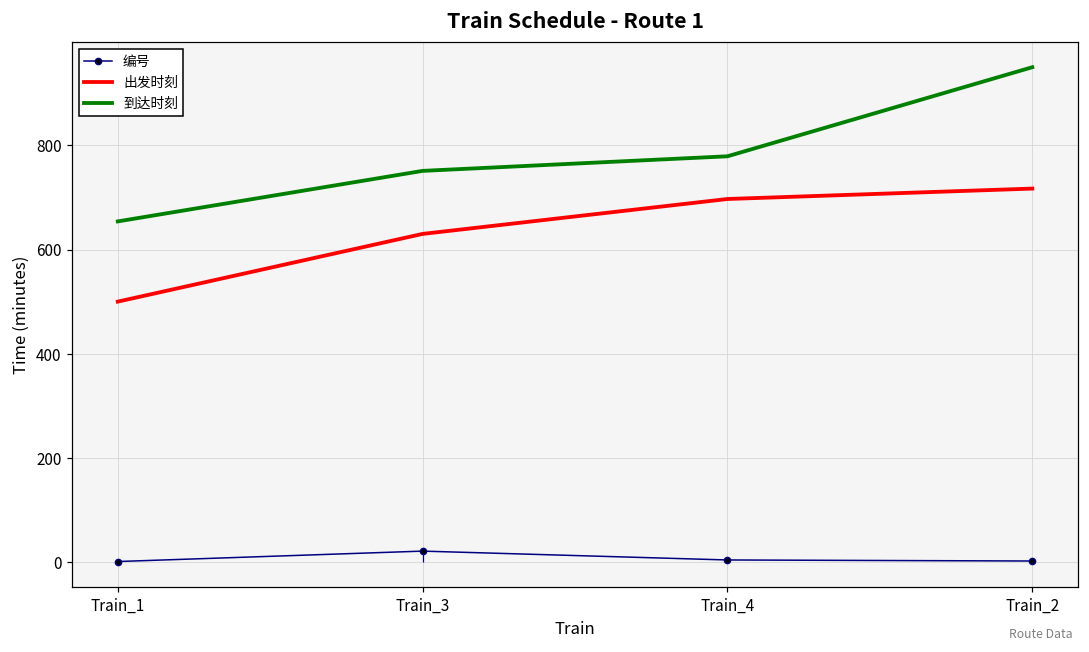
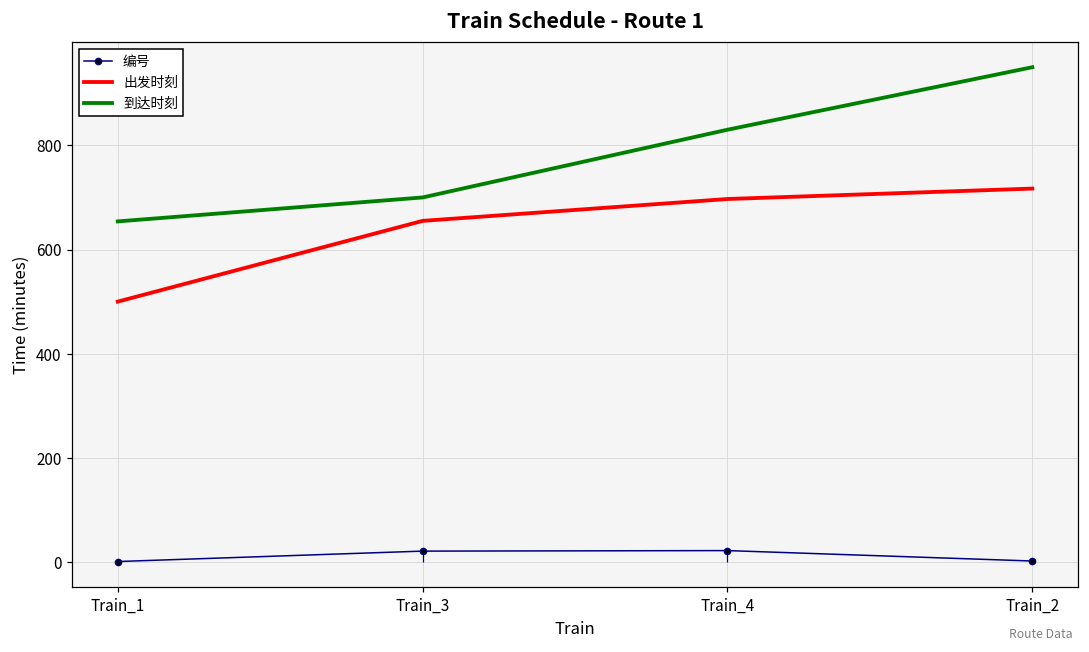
出发时刻, Train_3: 630 -> 660
到达时刻, Train_3: 750 -> 700
编号, Train_4: 0 -> 20
到达时刻, Train_4: 780 -> 830
